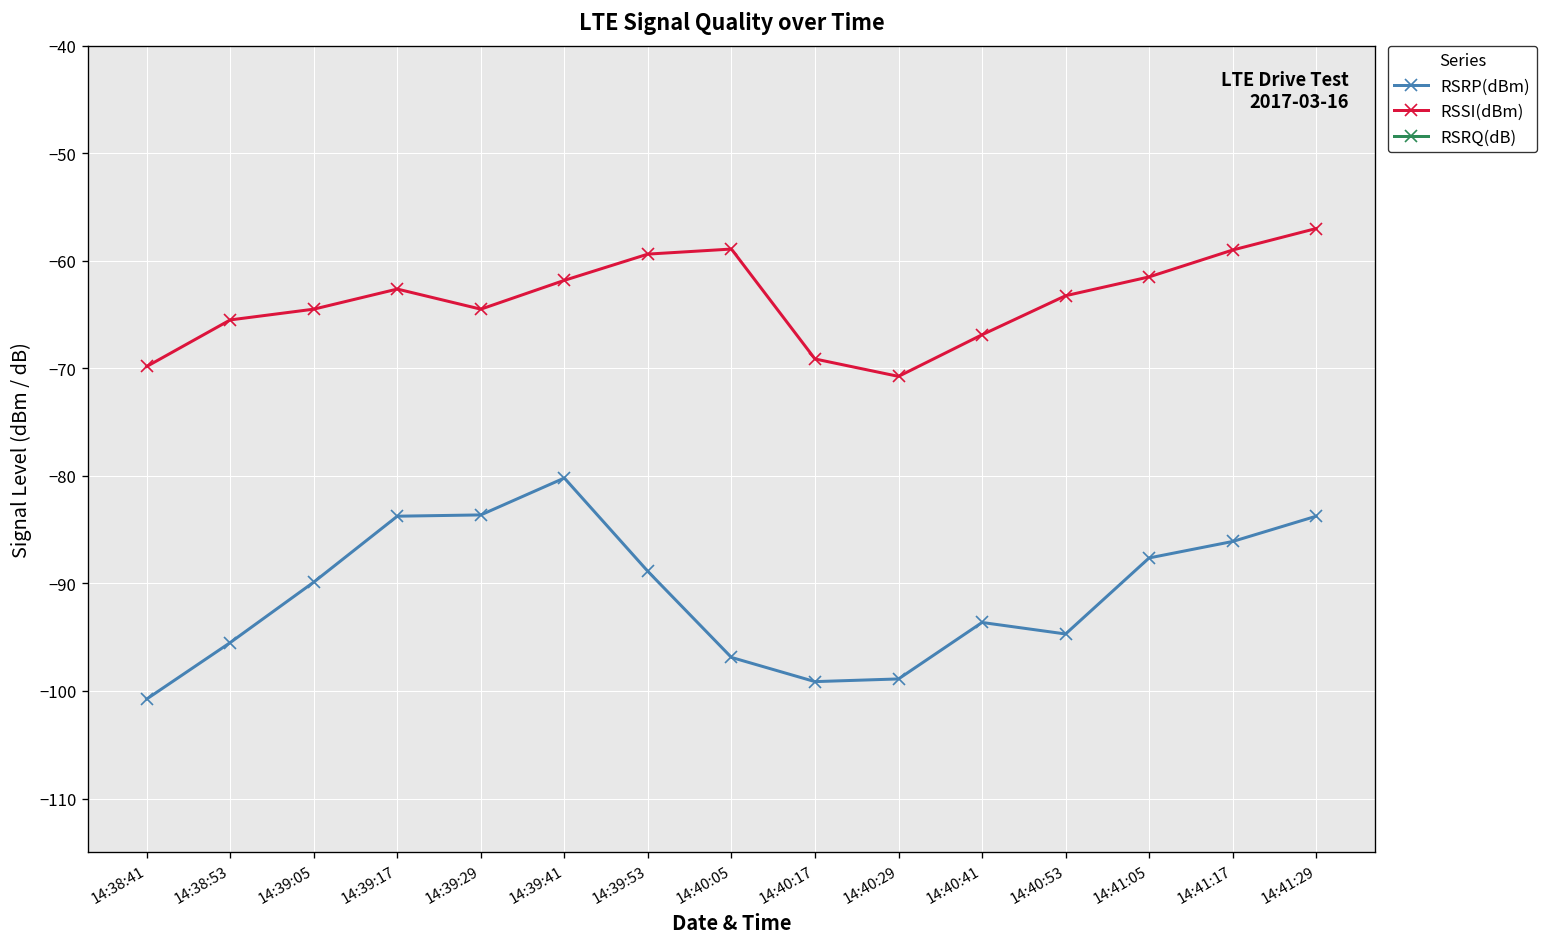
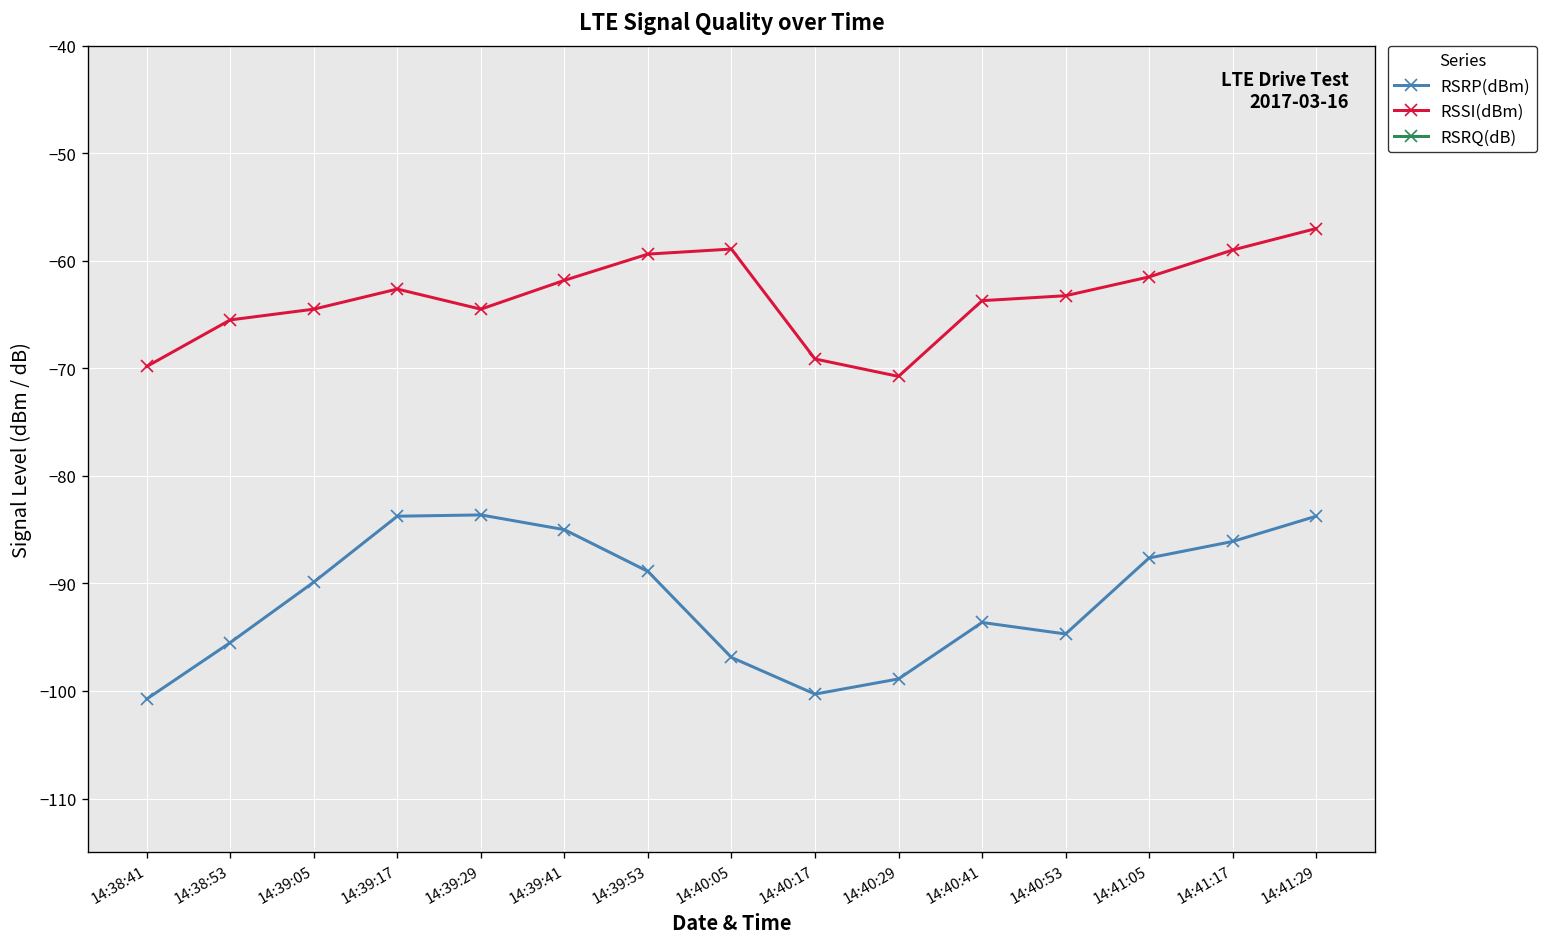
RSRP(dBm), 14:39:41: -80 -> -85
RSRP(dBm), 14:40:17: -99 -> -100
RSSI(dBm), 14:40:41: -67 -> -64
